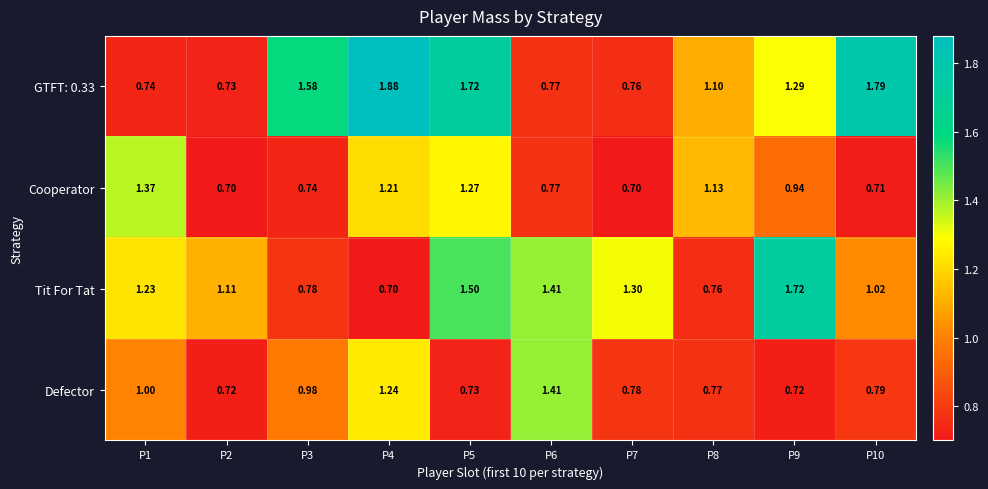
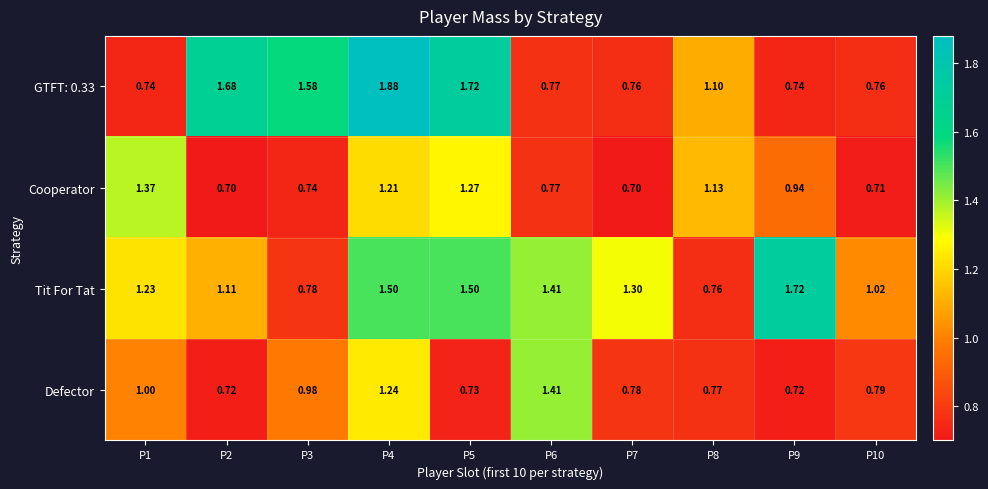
GTFT: 0.33, P2: 0.73 -> 1.68
GTFT: 0.33, P9: 1.29 -> 0.74
GTFT: 0.33, P10: 1.79 -> 0.76
Tit For Tat, P4: 0.70 -> 1.50
